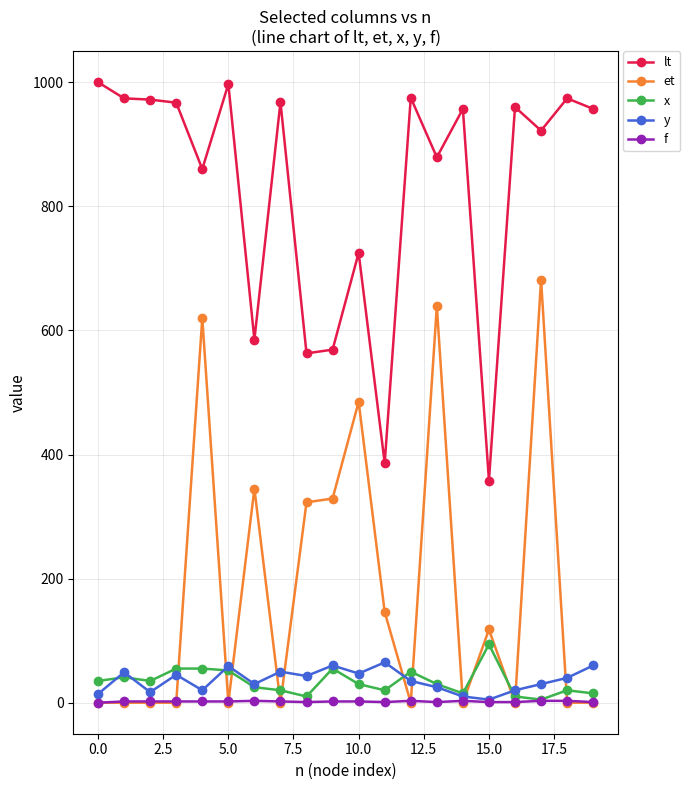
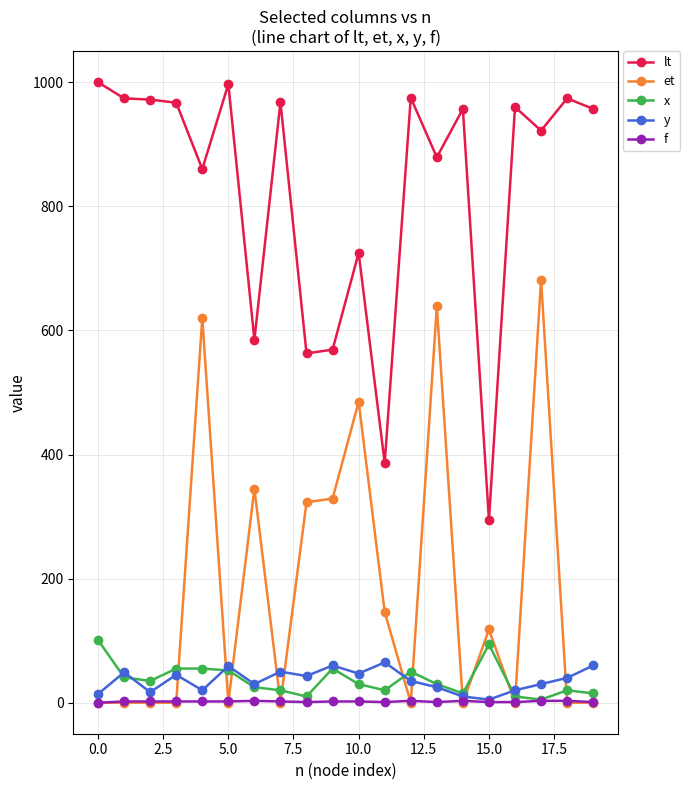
x, 0.0: 40 -> 100
lt, 15.0: 360 -> 290
